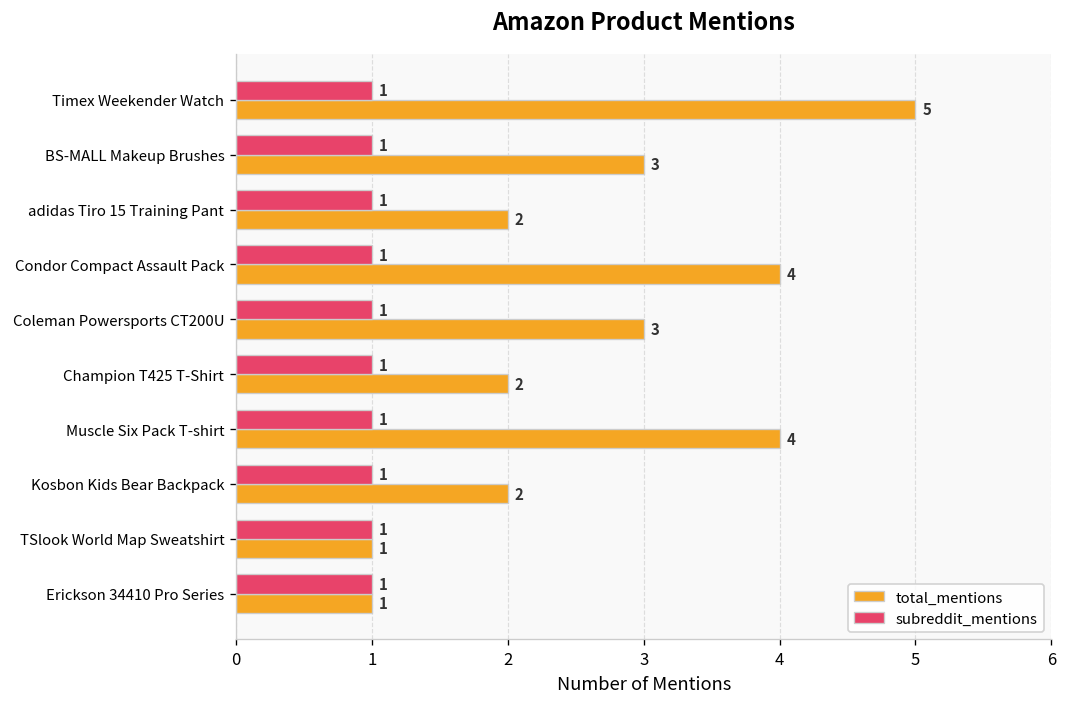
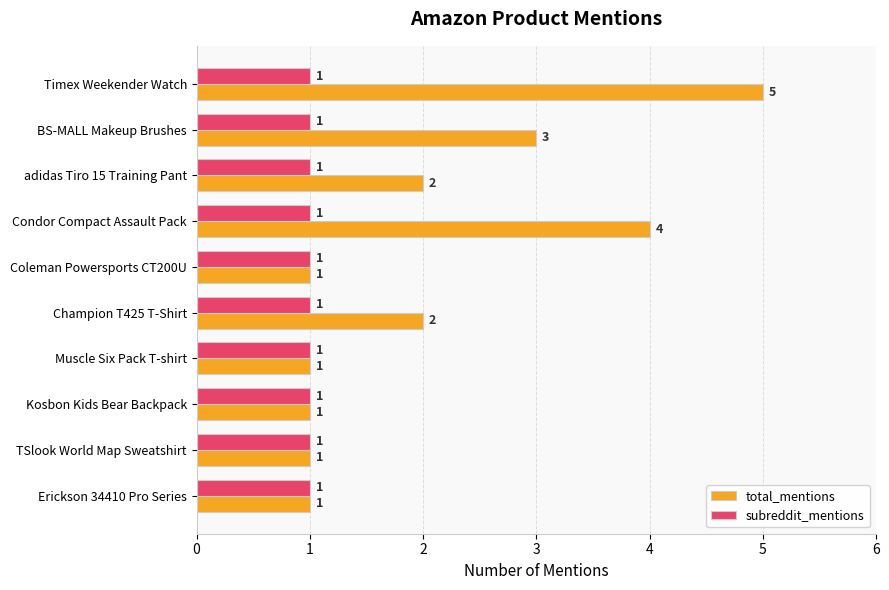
total_mentions, Coleman Powersports CT200U: 3 -> 1
total_mentions, Muscle Six Pack T-shirt: 4 -> 1
total_mentions, Kosbon Kids Bear Backpack: 2 -> 1
